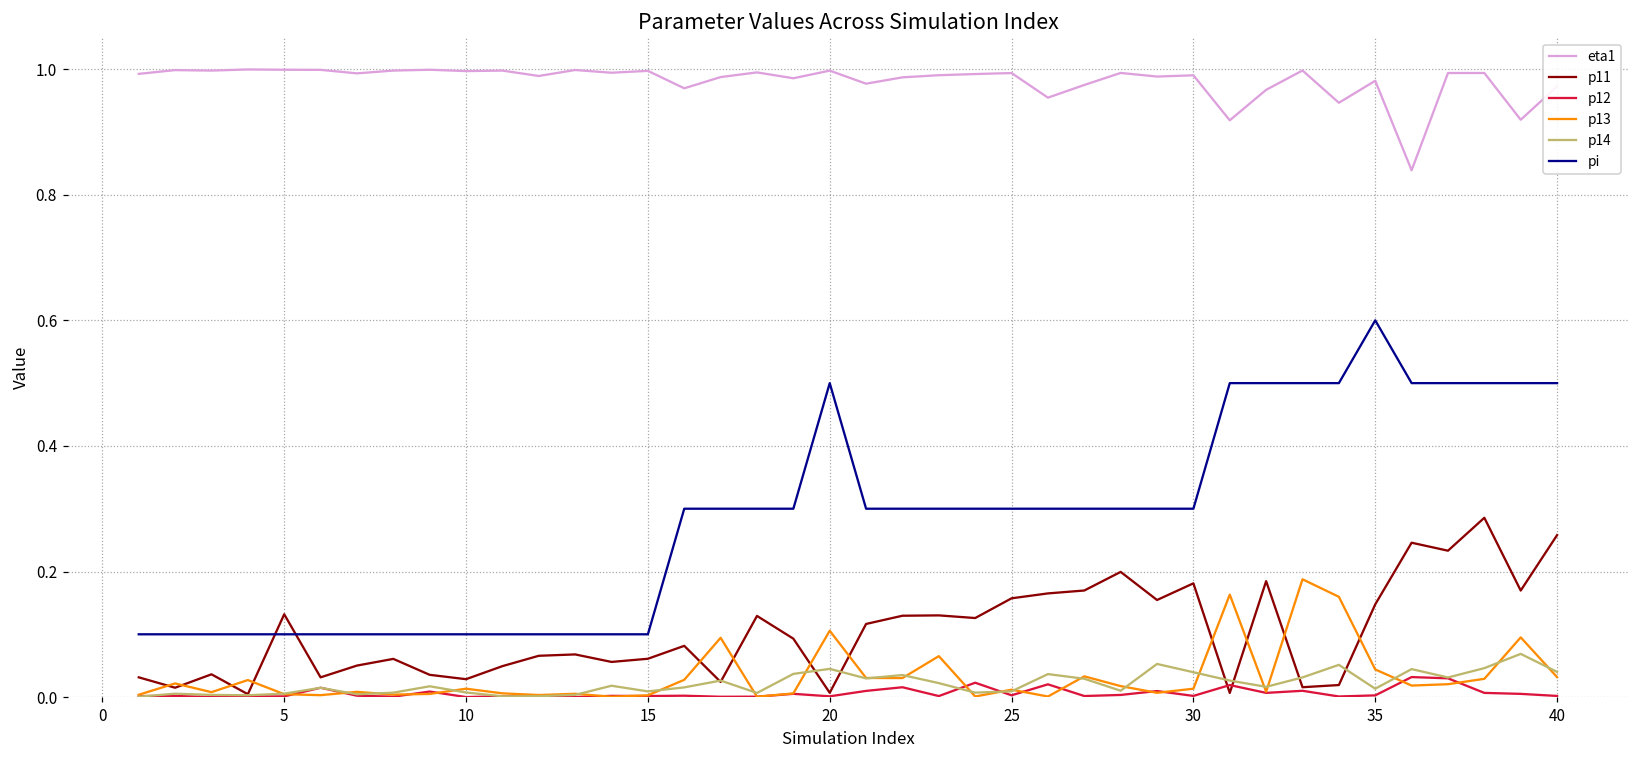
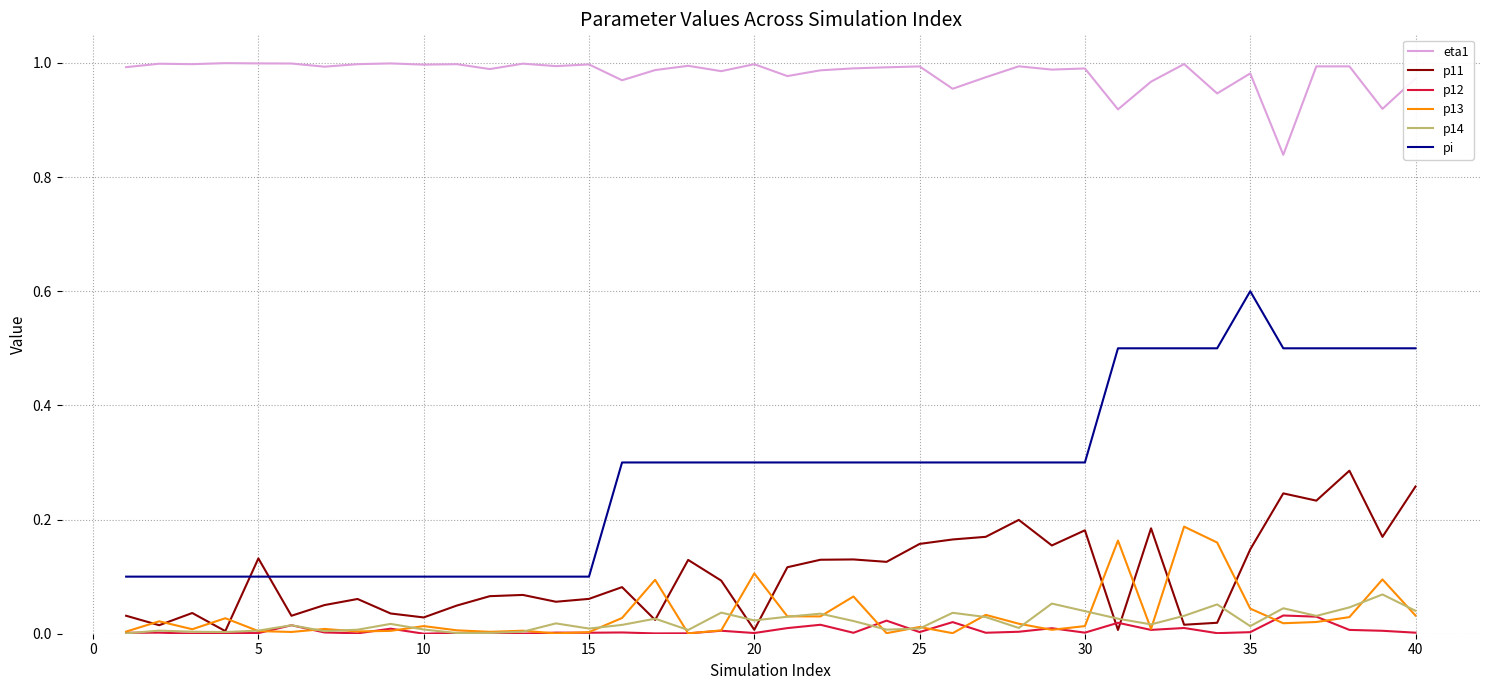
p14, 20: 0.04 -> 0.02
pi, 20: 0.5 -> 0.3
